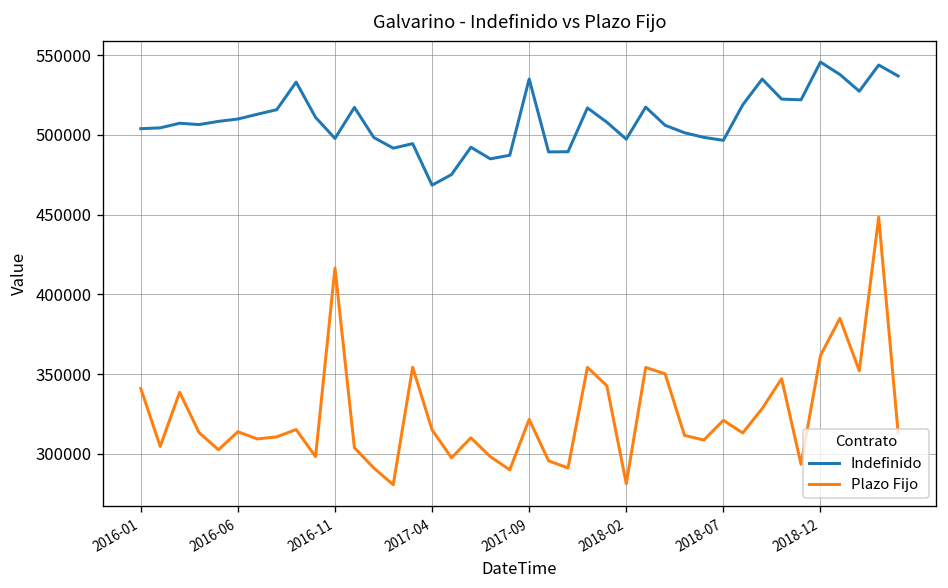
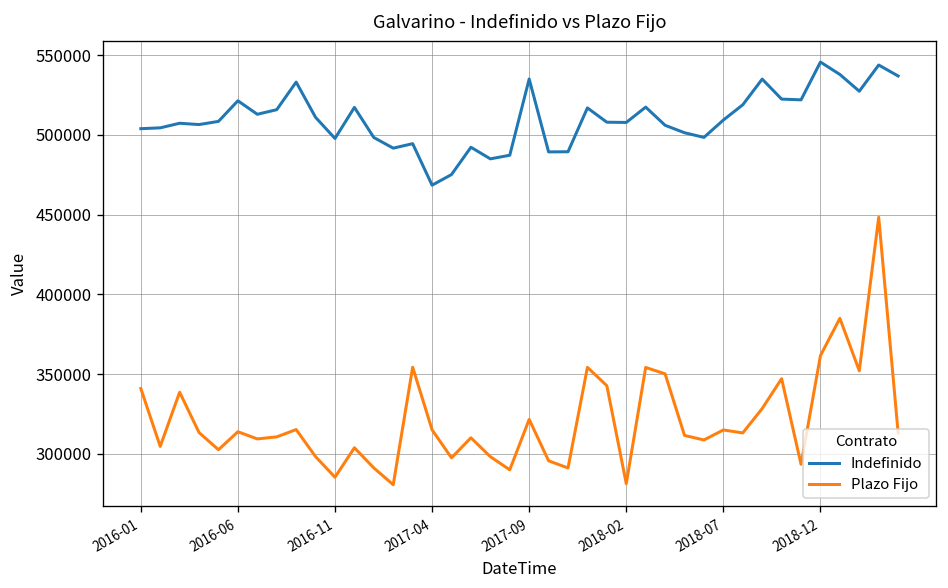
Indefinido, 2016-06: 510000 -> 521000
Plazo Fijo, 2016-11: 417000 -> 285000
Indefinido, 2018-02: 497000 -> 508000
Indefinido, 2018-07: 497000 -> 509000
Plazo Fijo, 2018-07: 321000 -> 315000
